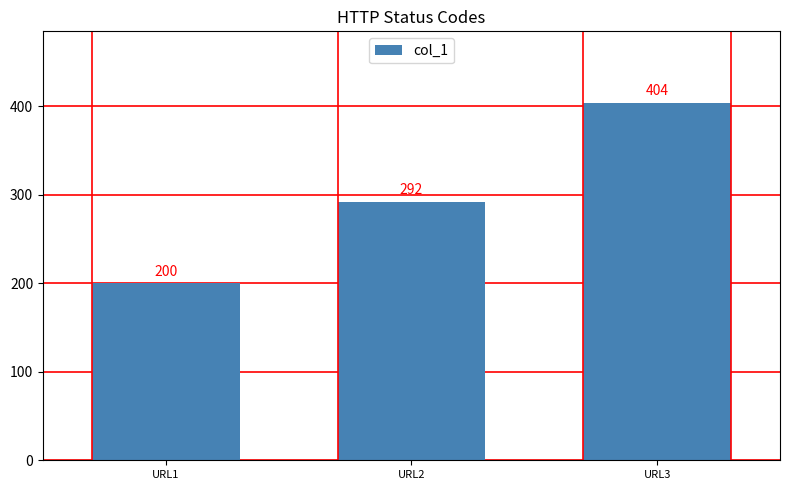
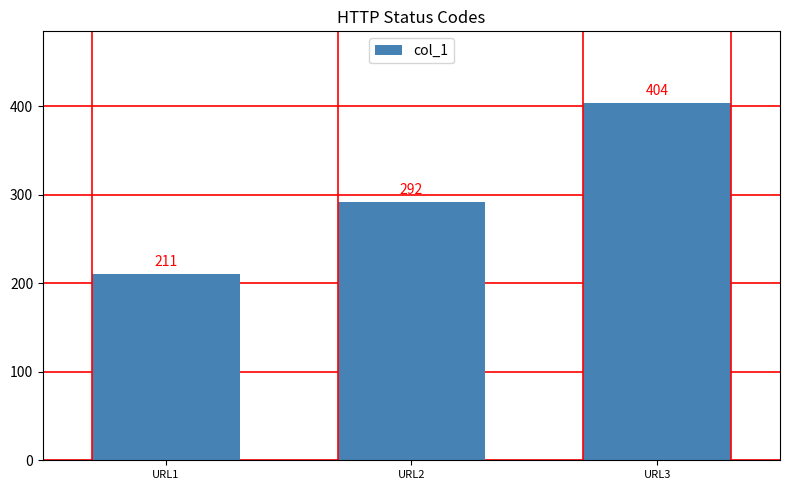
URL1: 200 -> 211
